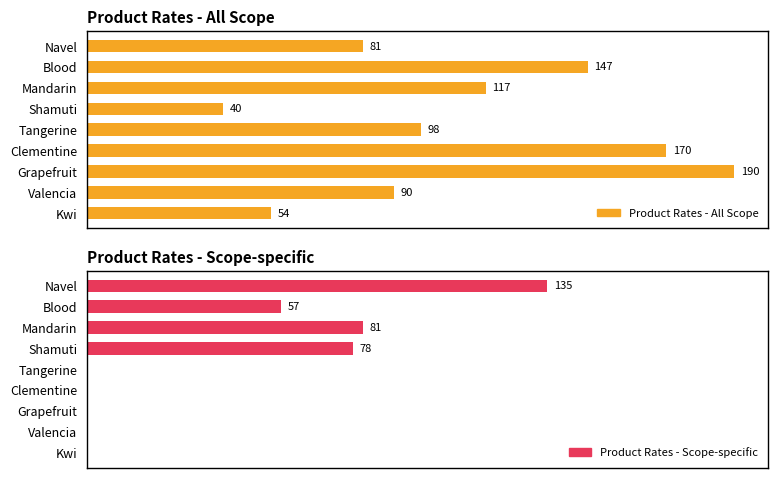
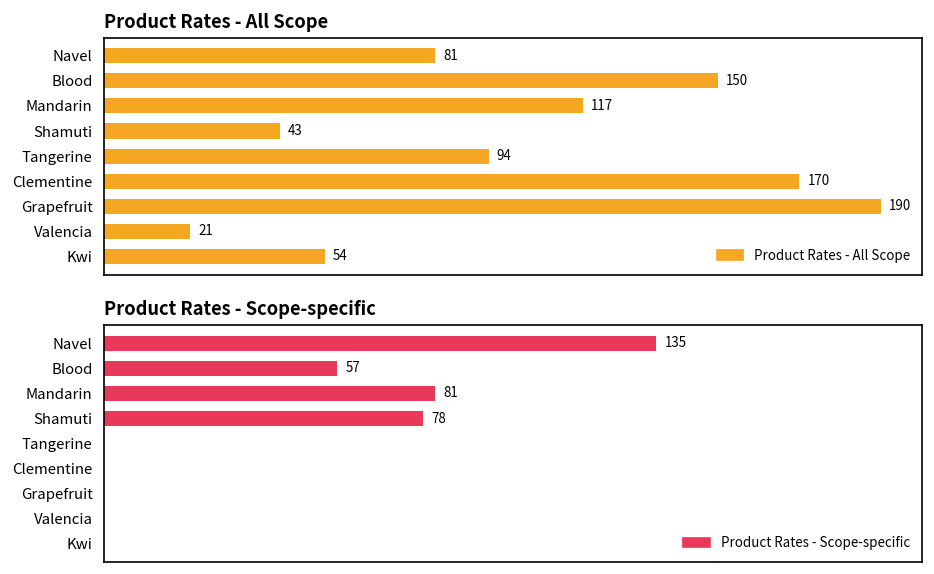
Product Rates - All Scope, Blood: 147 -> 150
Product Rates - All Scope, Shamuti: 40 -> 43
Product Rates - All Scope, Tangerine: 98 -> 94
Product Rates - All Scope, Valencia: 90 -> 21
